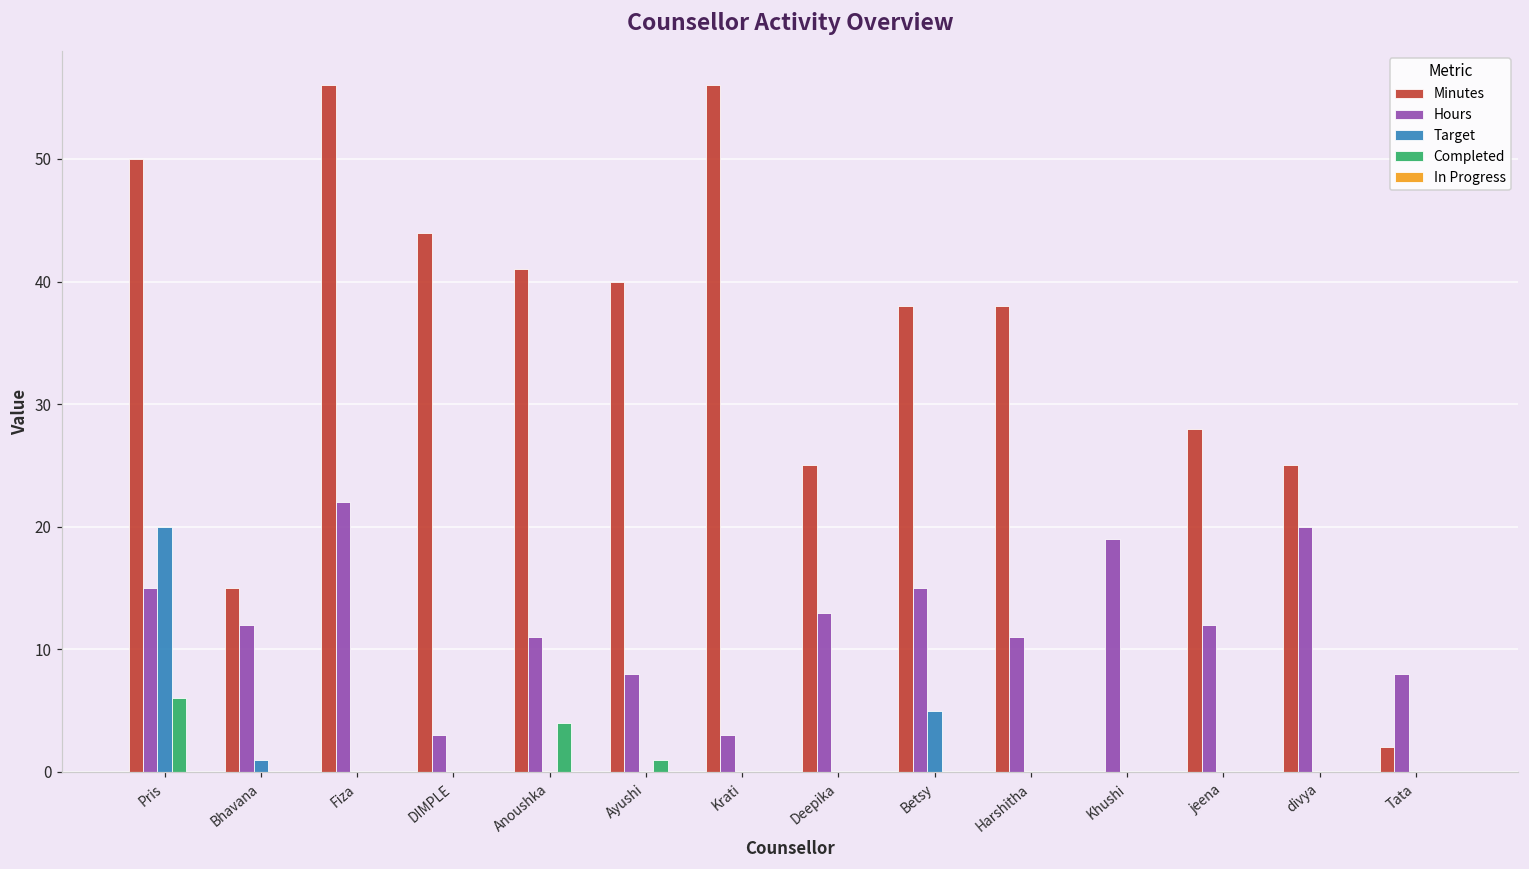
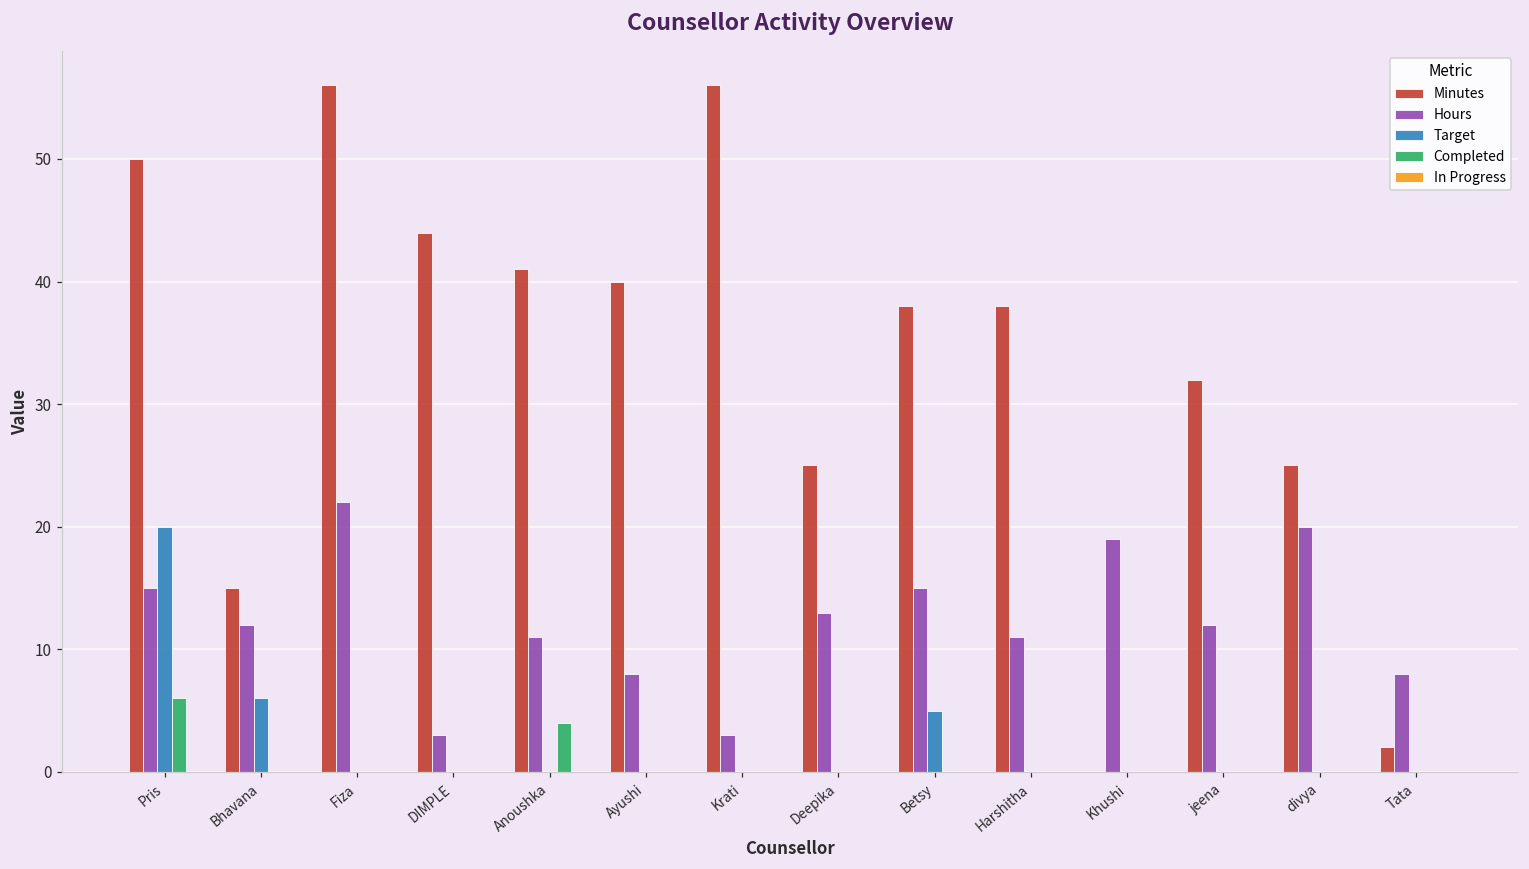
Target, Bhavana: 1 -> 6
Completed, Ayushi: 1 -> 0
Minutes, jeena: 28 -> 32
